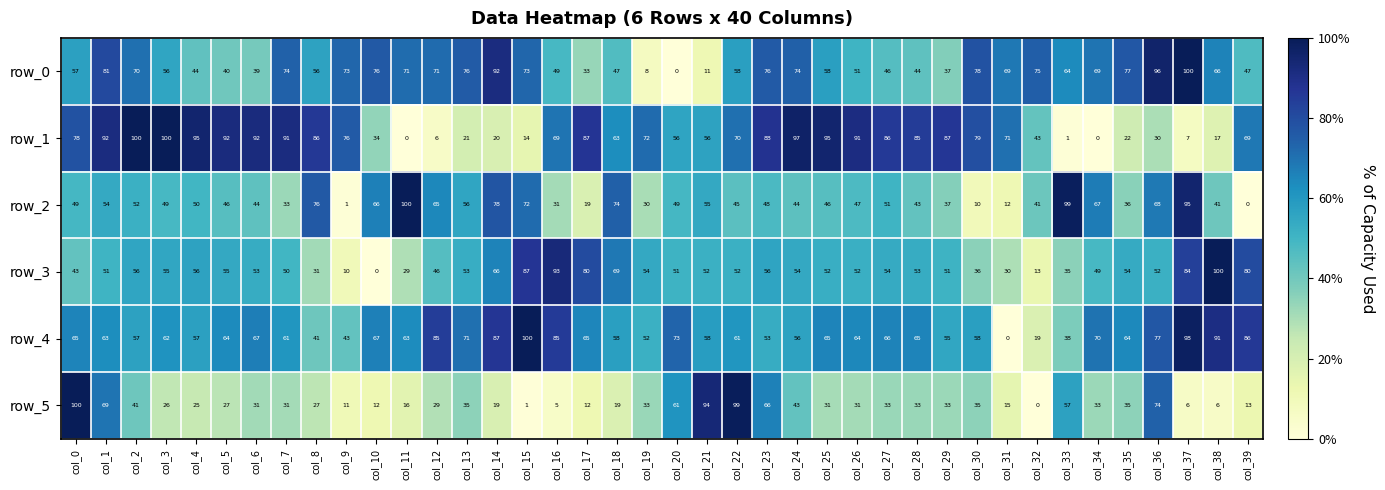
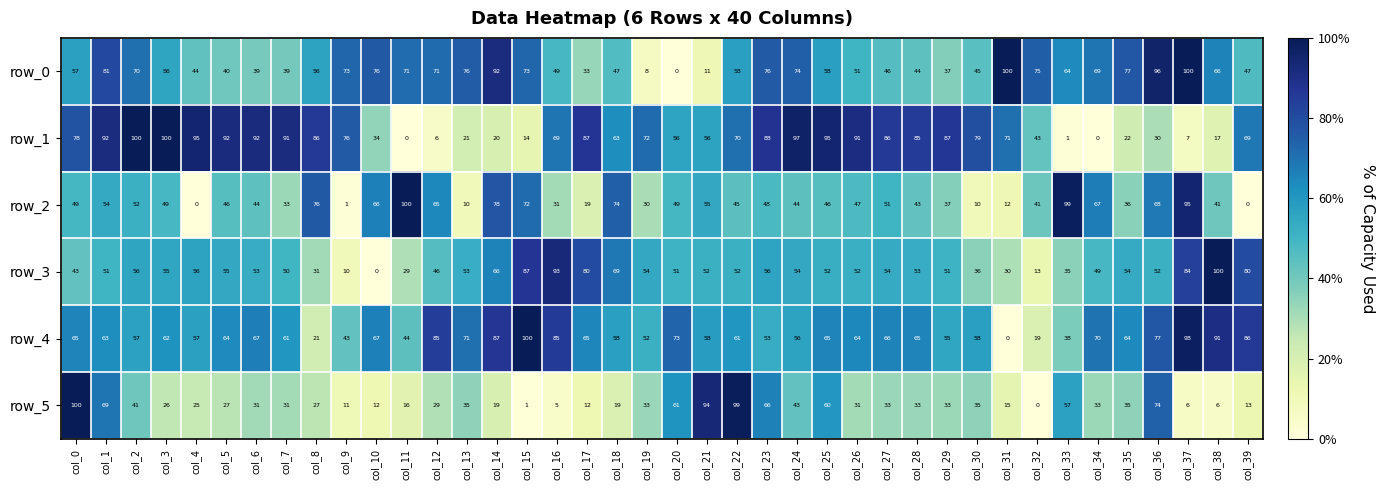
row_0, col_7: 74 -> 39
row_0, col_30: 78 -> 45
row_0, col_31: 69 -> 100
row_2, col_4: 50 -> 0
row_2, col_13: 56 -> 10
row_4, col_8: 41 -> 21
row_4, col_11: 63 -> 44
row_5, col_25: 31 -> 60
